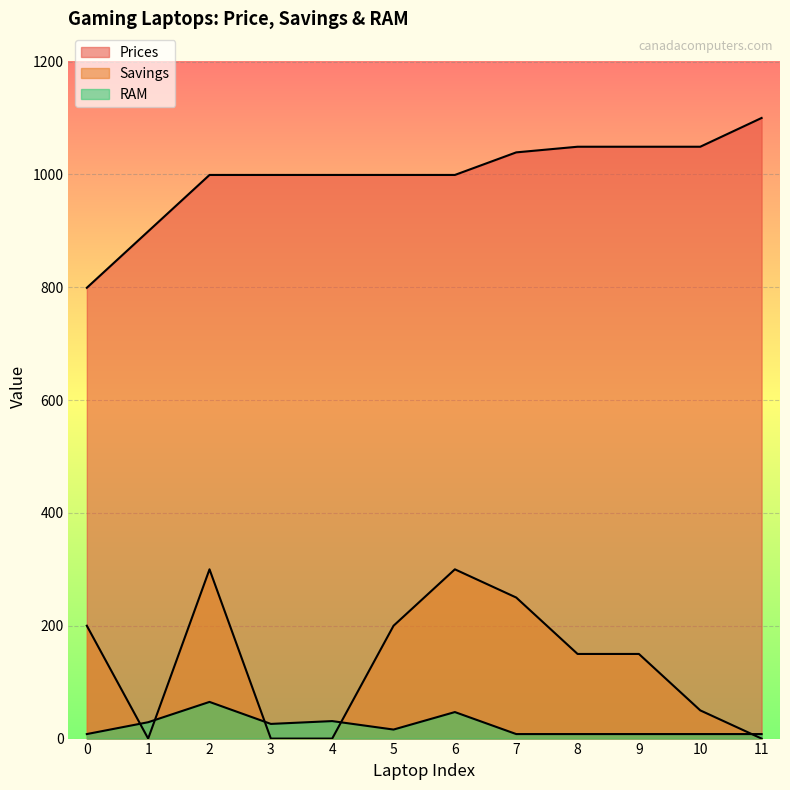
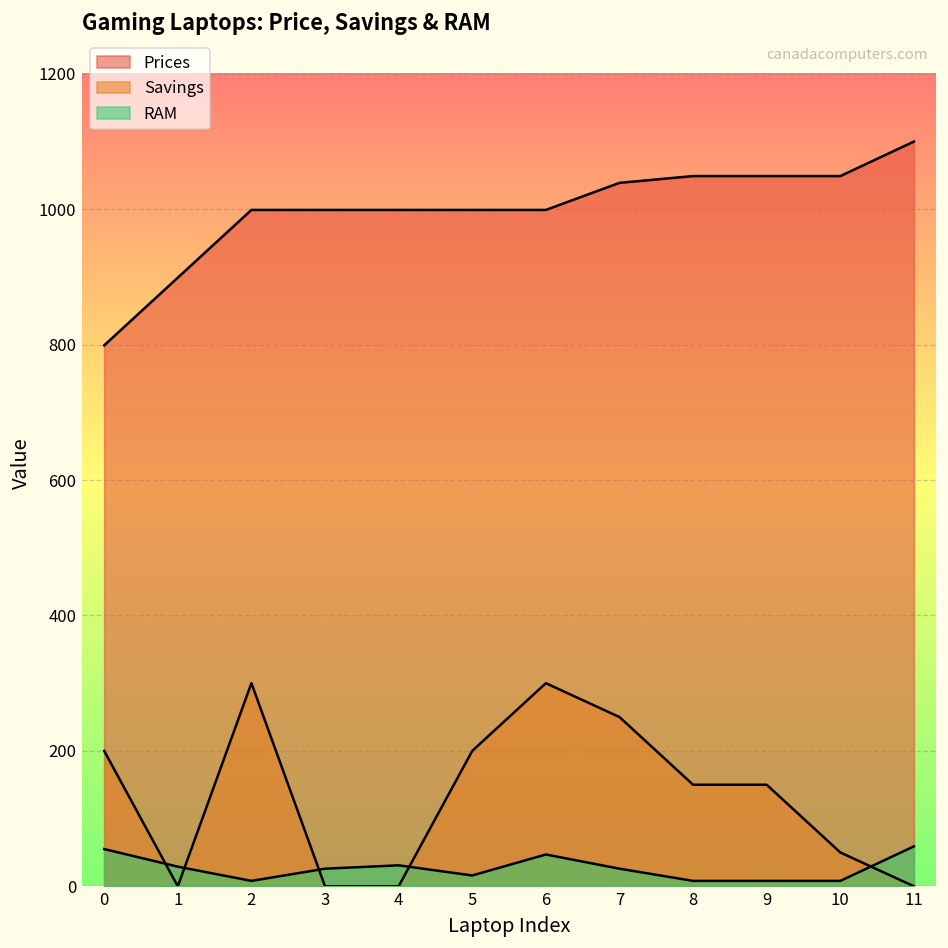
RAM, 0: 10 -> 60
RAM, 2: 70 -> 10
RAM, 7: 10 -> 30
RAM, 11: 10 -> 60
